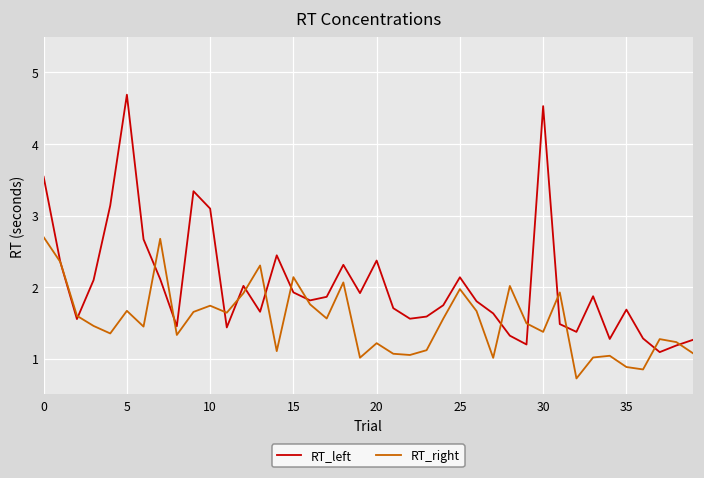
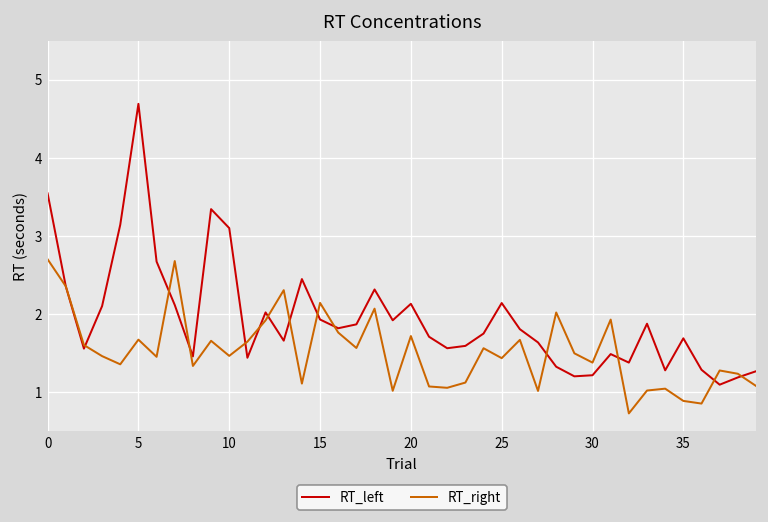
RT_right, 10: 1.7 -> 1.5
RT_left, 20: 2.4 -> 2.1
RT_right, 20: 1.2 -> 1.7
RT_right, 25: 2.0 -> 1.4
RT_left, 30: 4.5 -> 1.2
